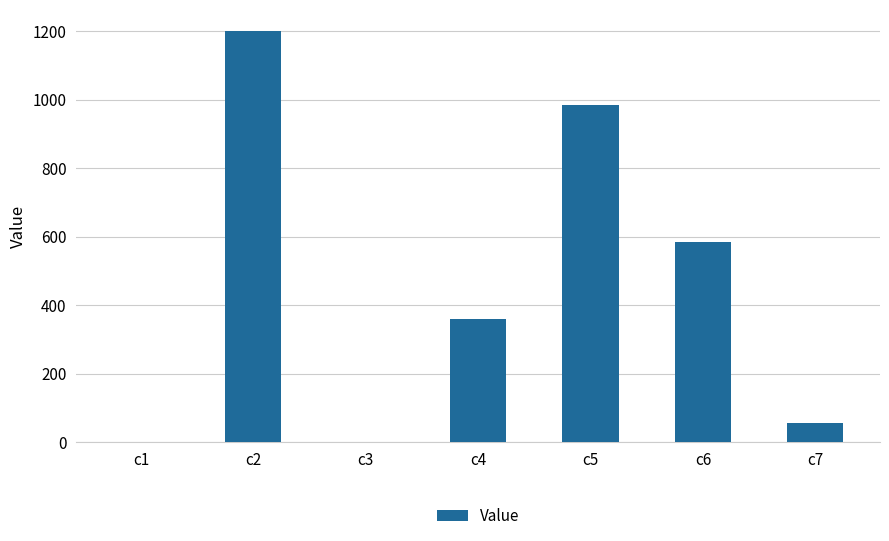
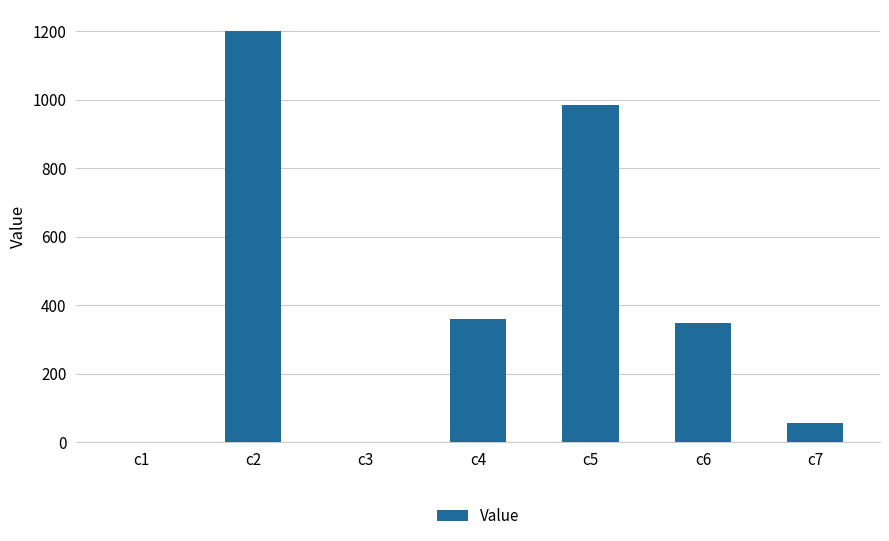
c6: 590 -> 350
